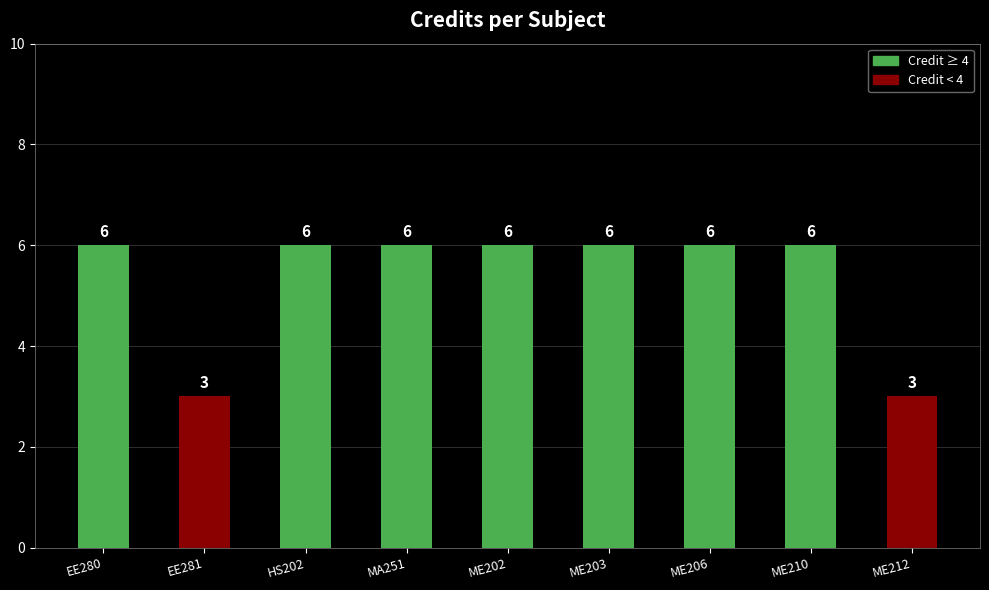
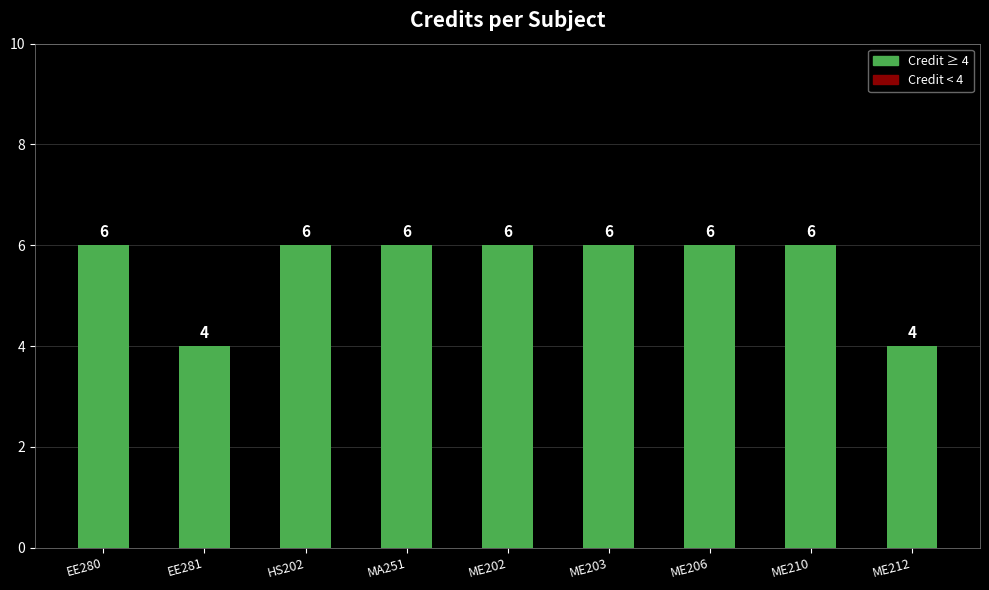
EE281: 3 -> 4
ME212: 3 -> 4
